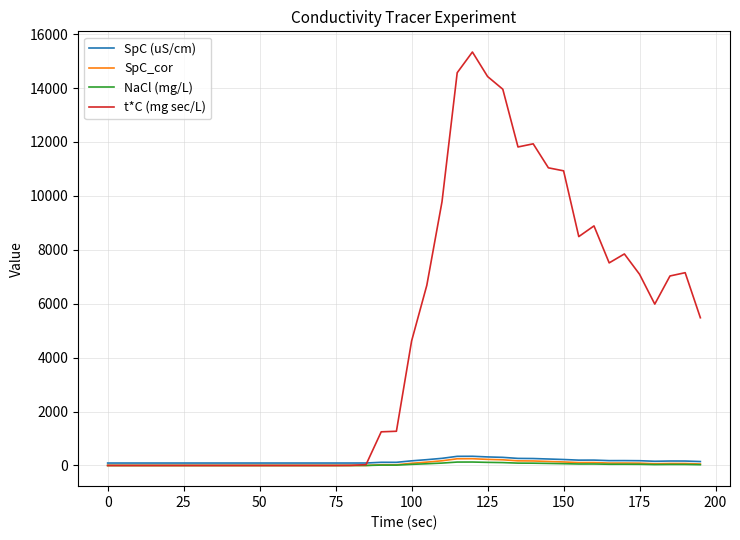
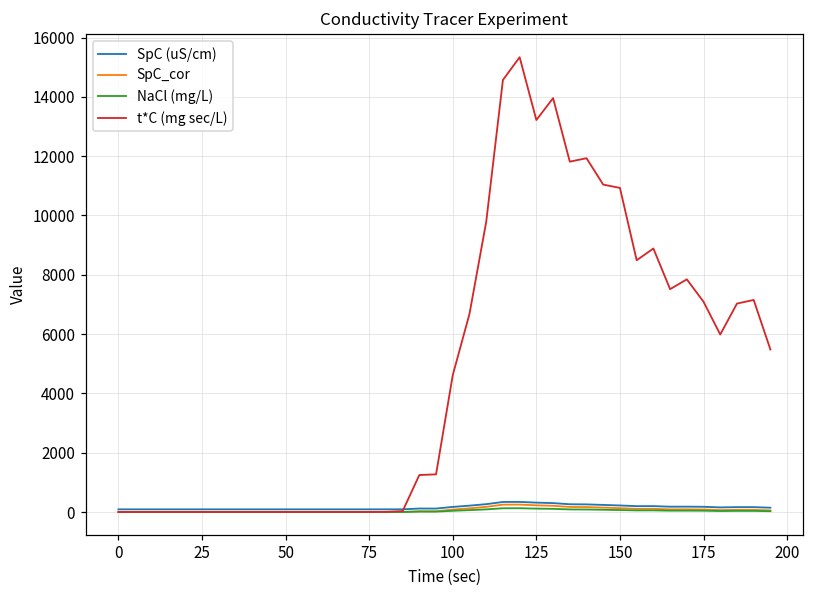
t*C (mg sec/L), 125: 14400 -> 13200
